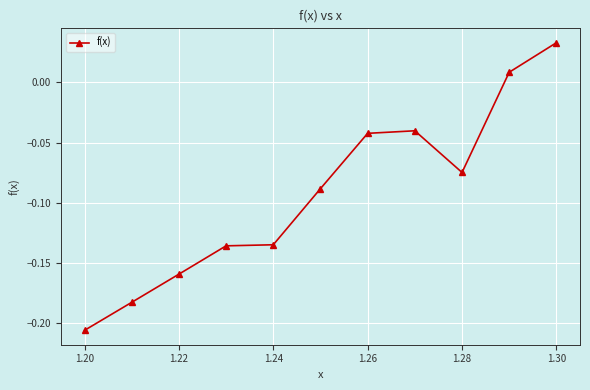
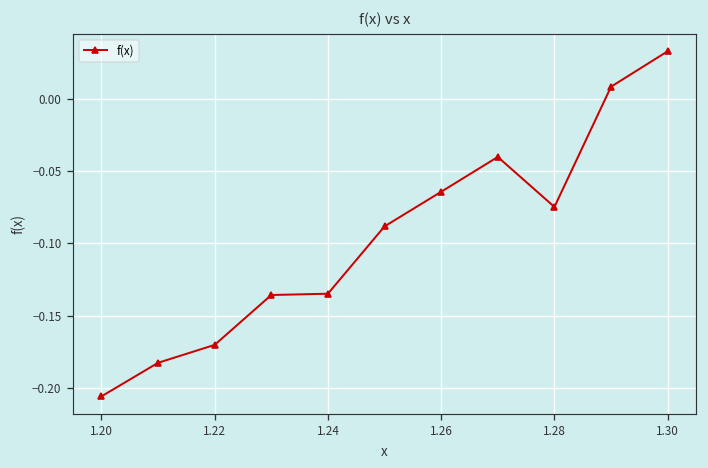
1.22: -0.159 -> -0.170
1.26: -0.042 -> -0.064
